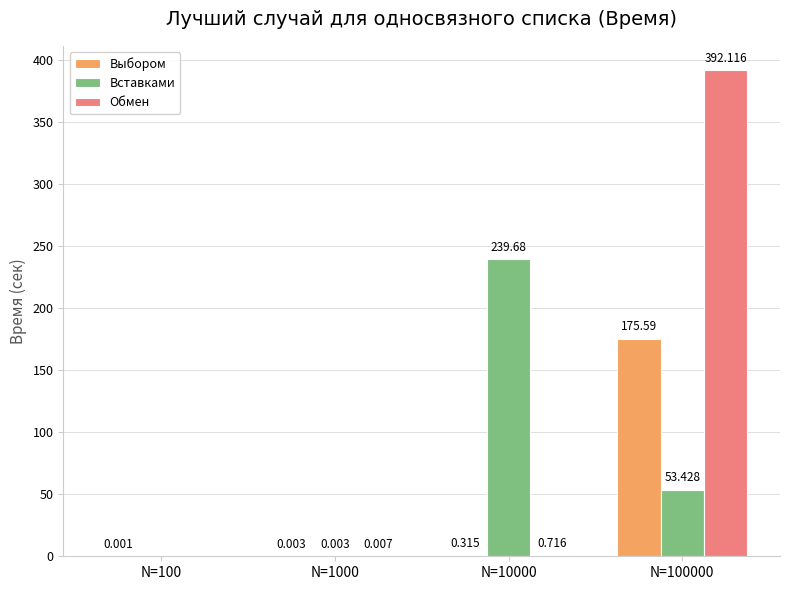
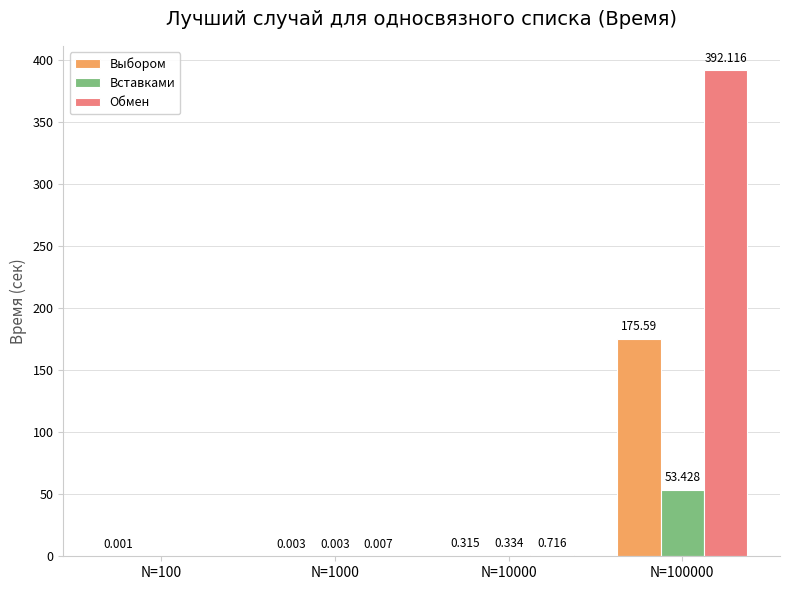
Вставками, N=10000: 239.68 -> 0.334
